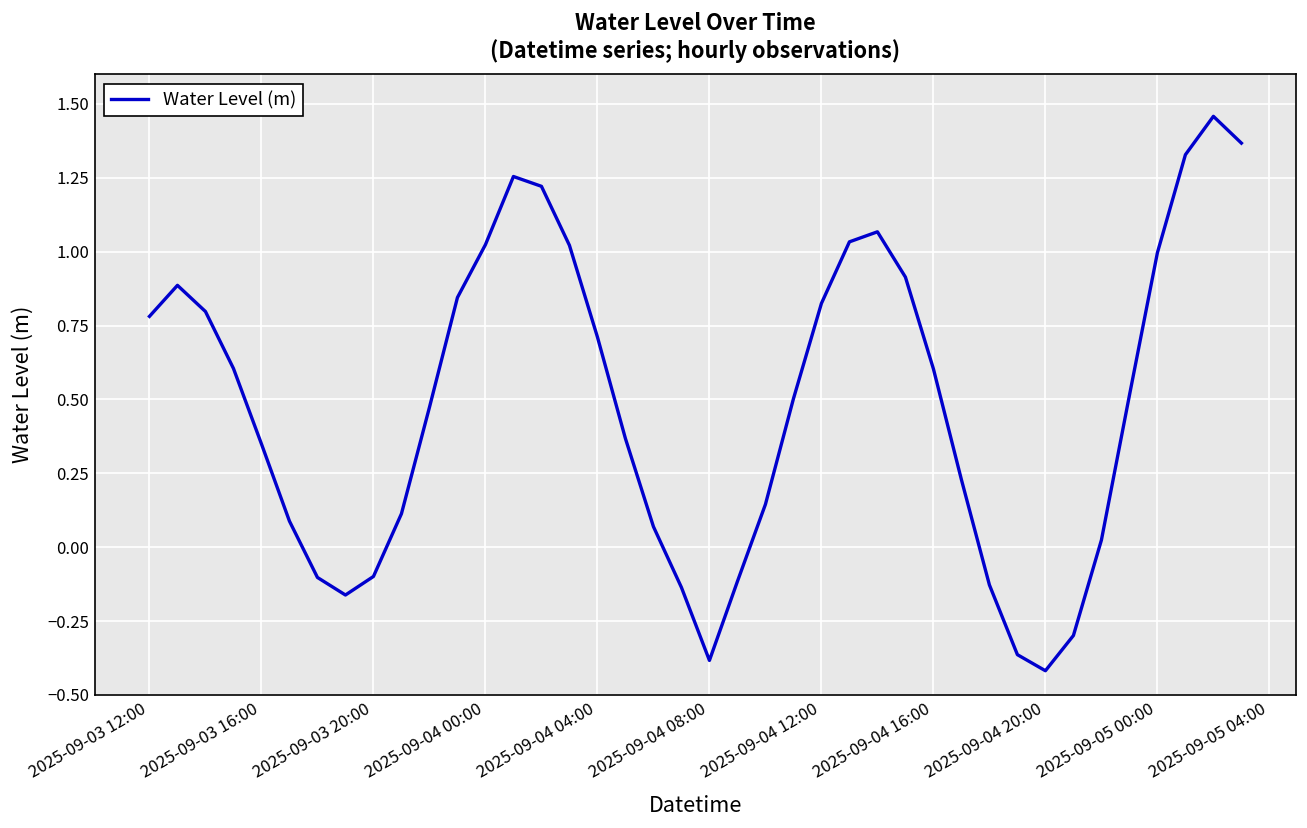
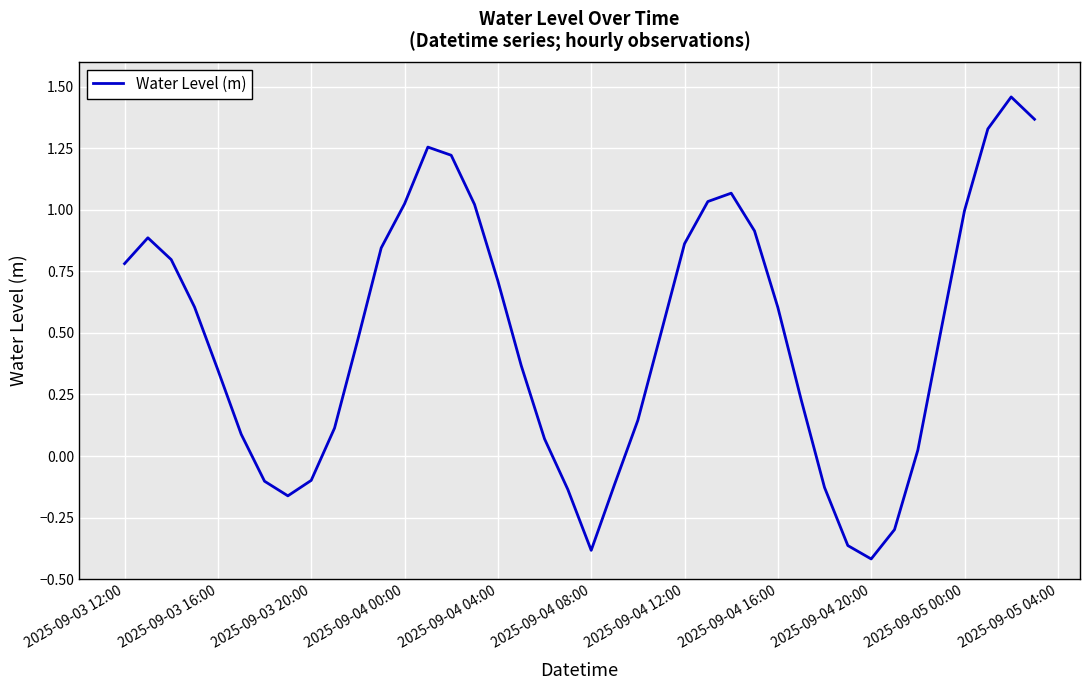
2025-09-04 12:00: 0.83 -> 0.86
